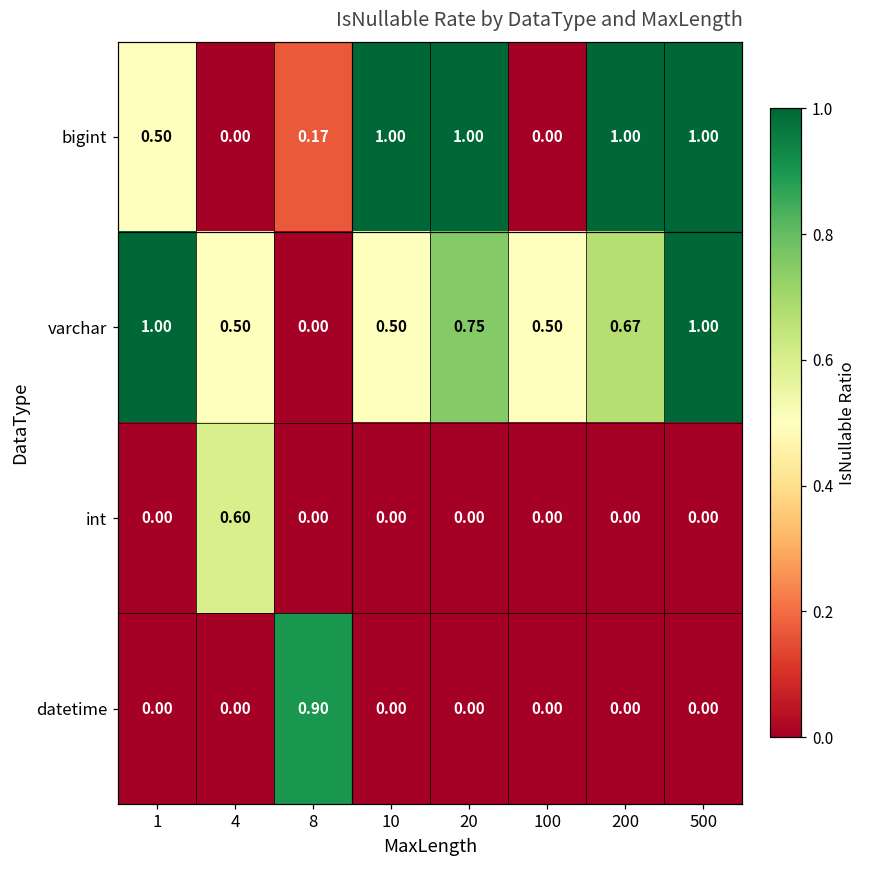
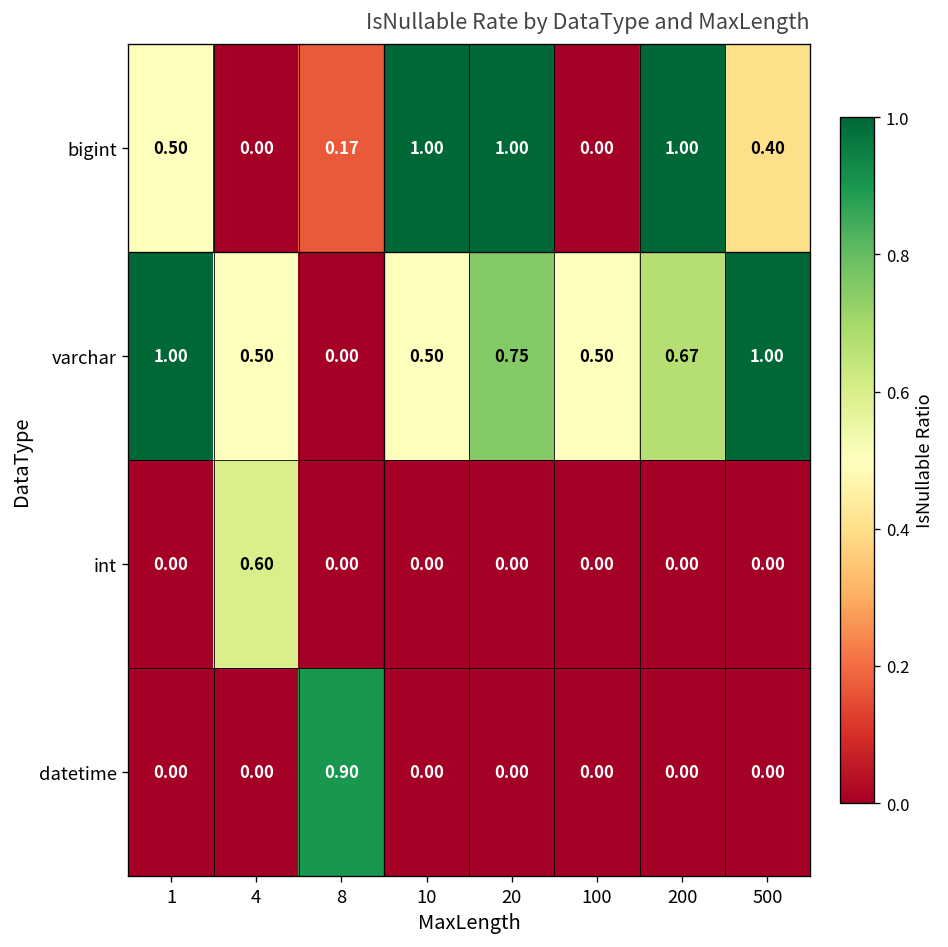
bigint, 500: 1.00 -> 0.40
